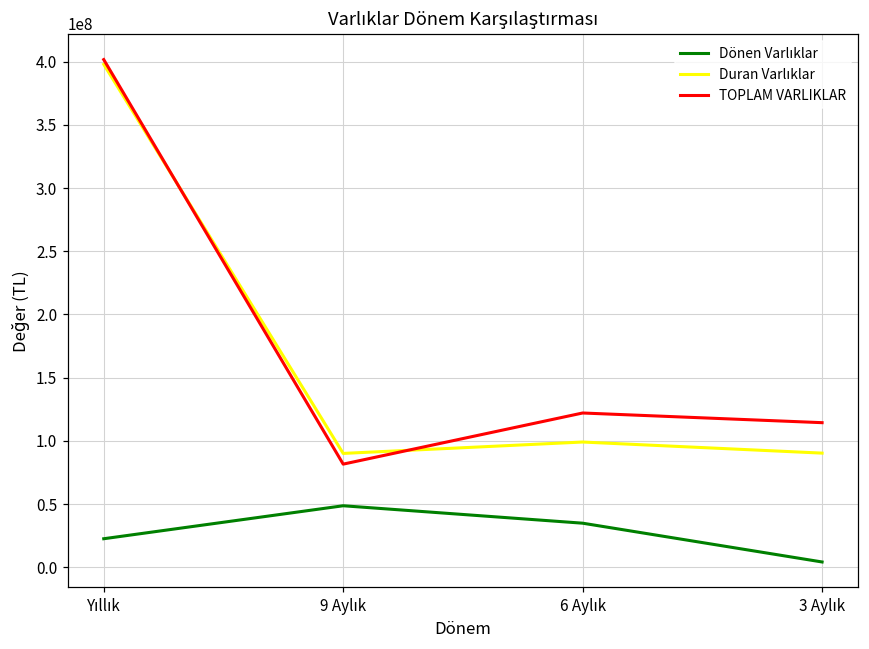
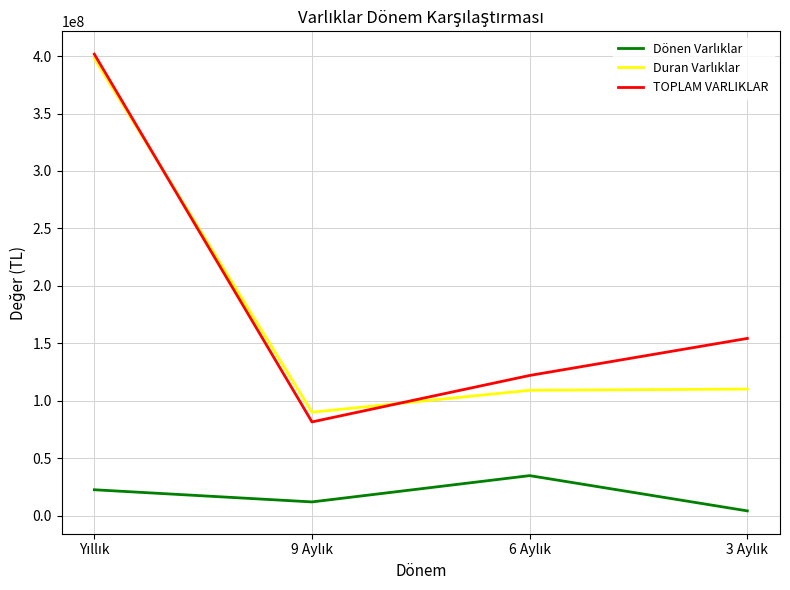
Dönen Varlıklar, 9 Aylık: 49000000 -> 12000000
Duran Varlıklar, 6 Aylık: 99000000 -> 109000000
Duran Varlıklar, 3 Aylık: 90000000 -> 110000000
TOPLAM VARLIKLAR, 3 Aylık: 114000000 -> 154000000
